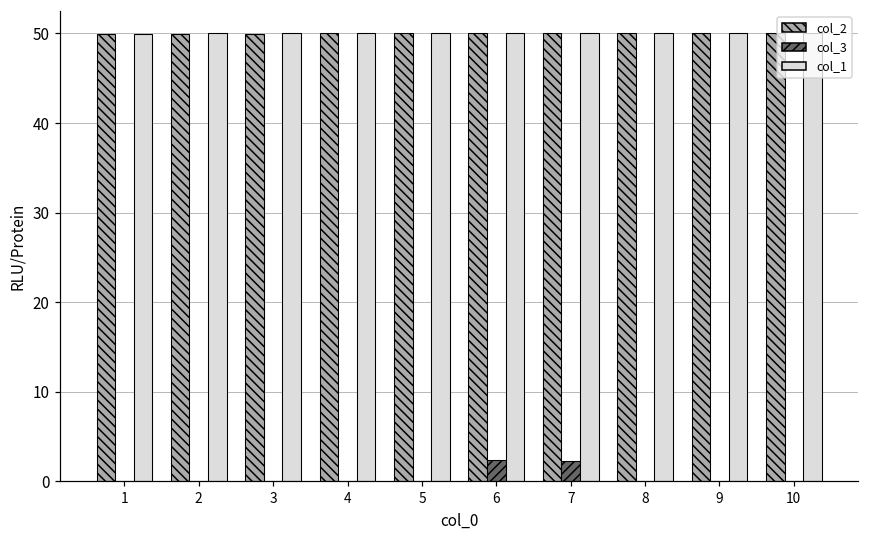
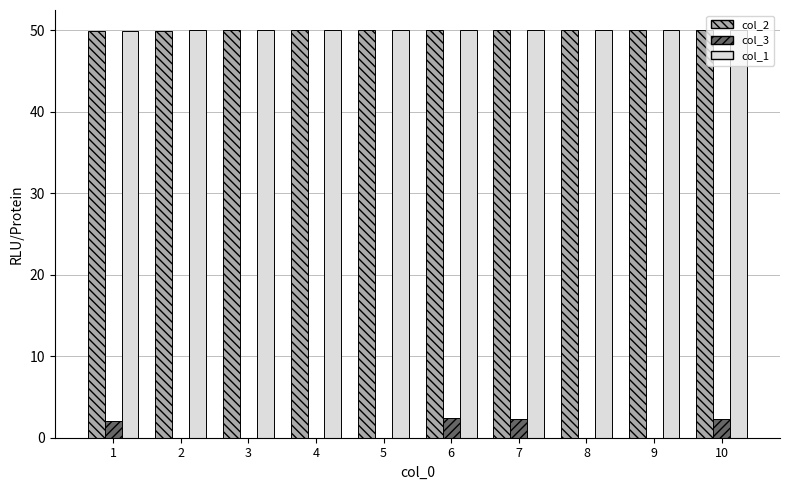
col_3, 1: 0 -> 2
col_3, 10: 0 -> 2
